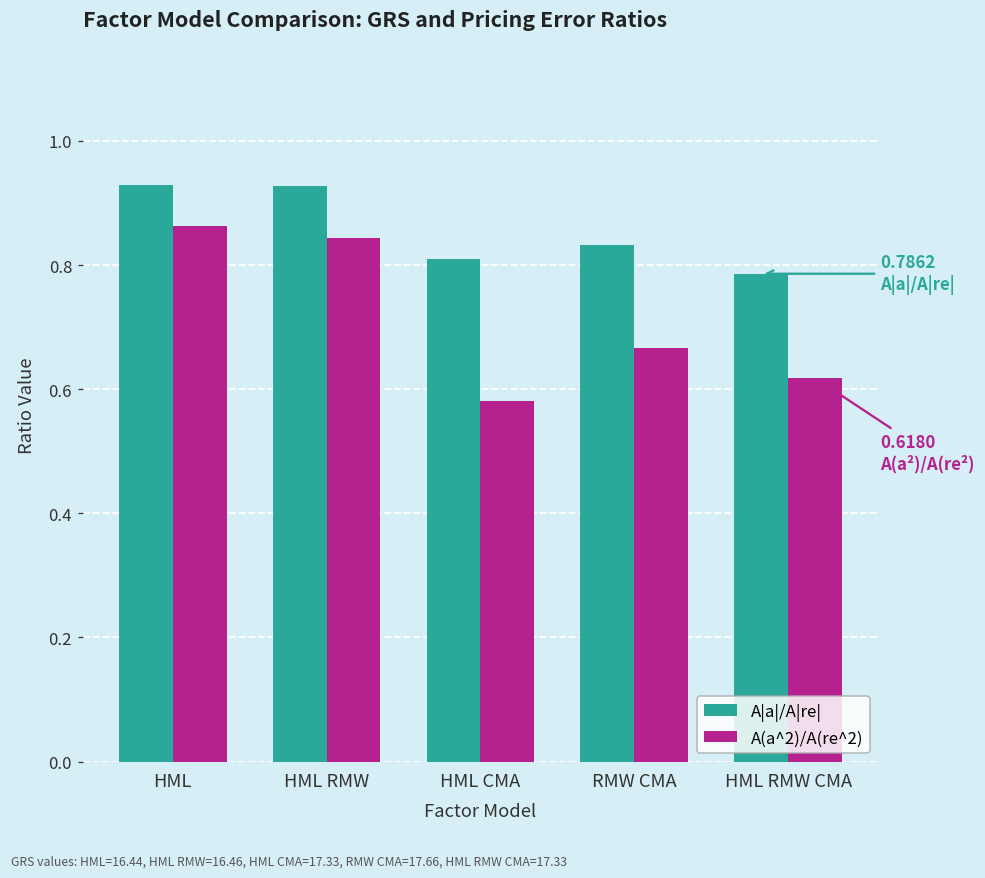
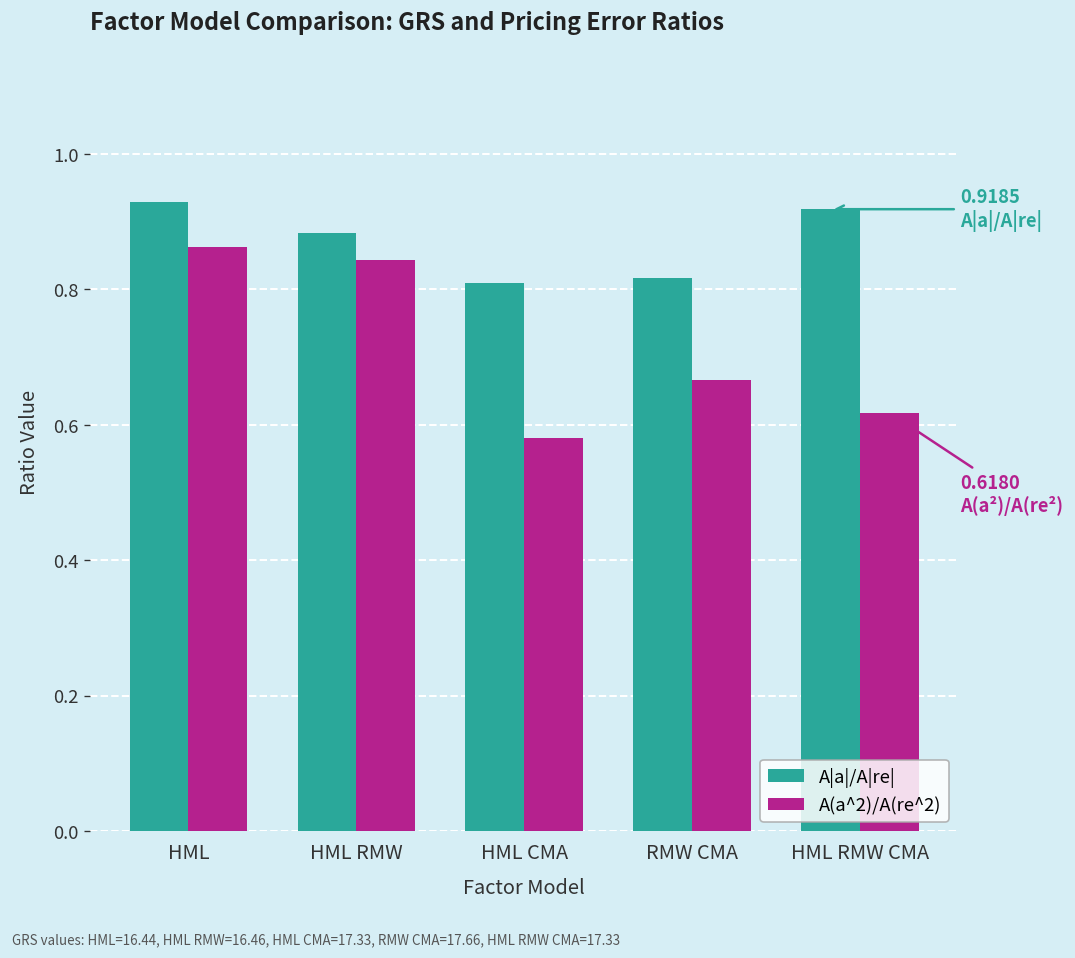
A|a|/A|re|, HML RMW: 0.93 -> 0.88
A|a|/A|re|, RMW CMA: 0.83 -> 0.82
A|a|/A|re|, HML RMW CMA: 0.7862 -> 0.9185
